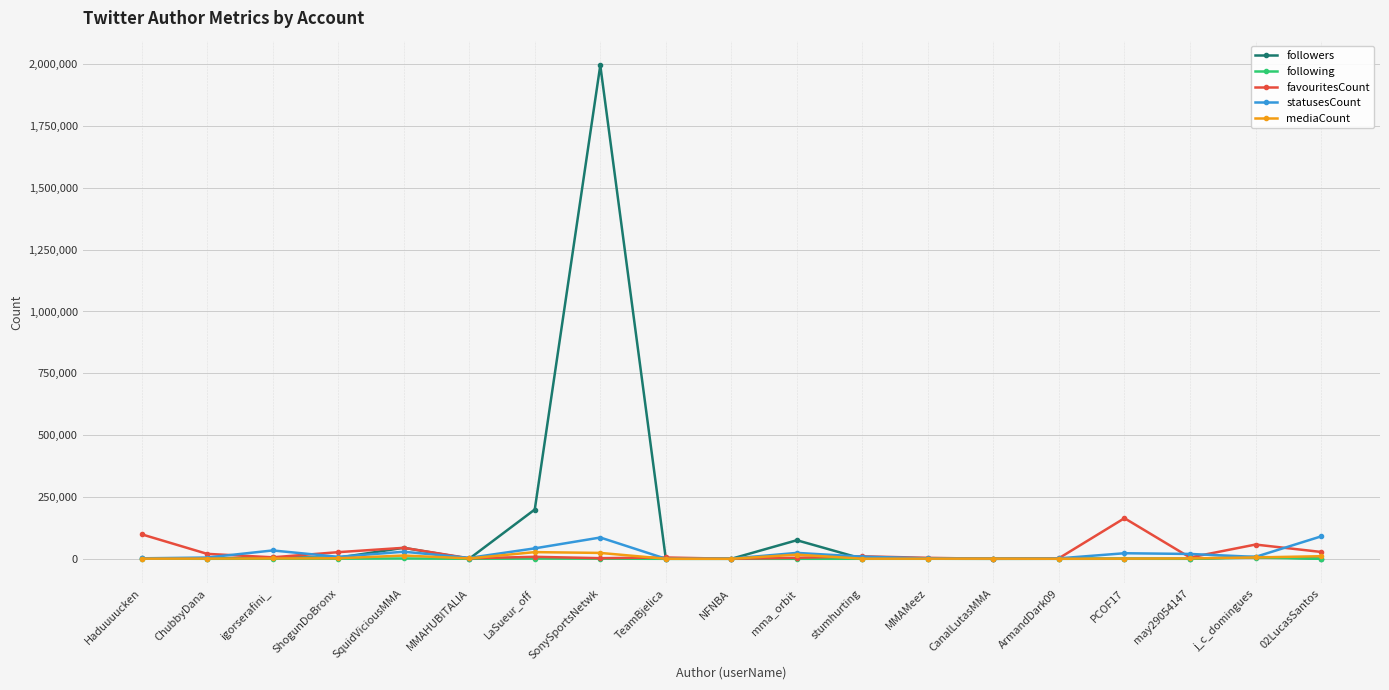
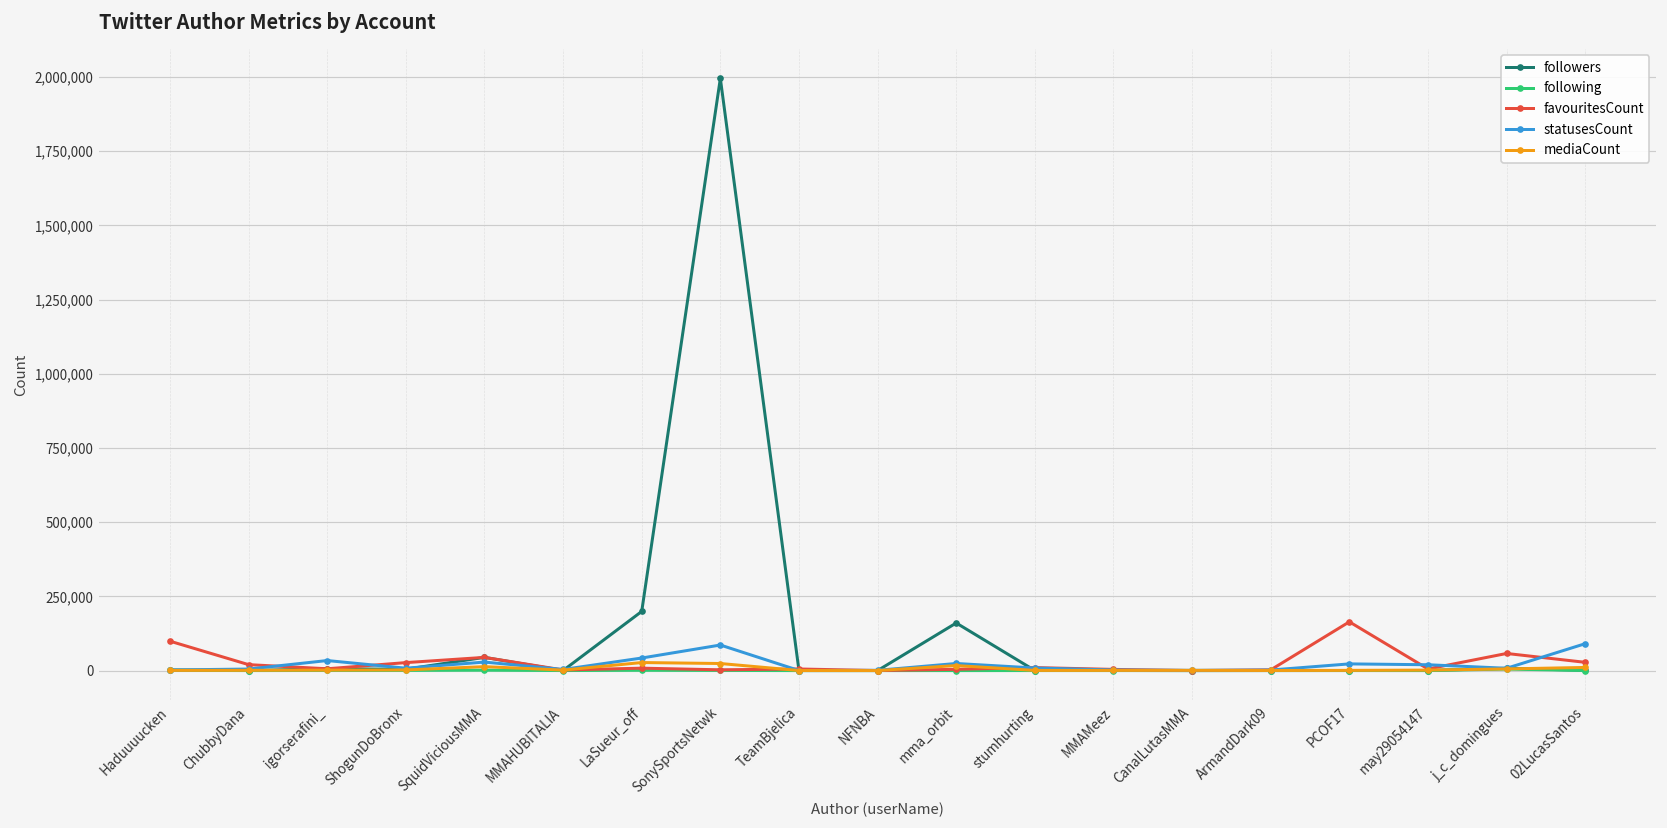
followers, mma_orbit: 80,000 -> 160,000
